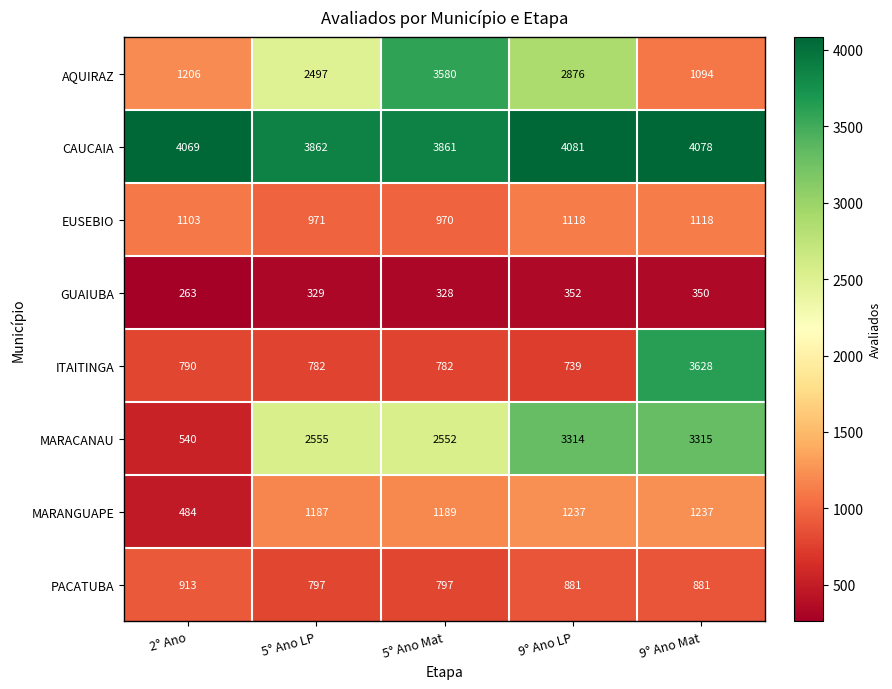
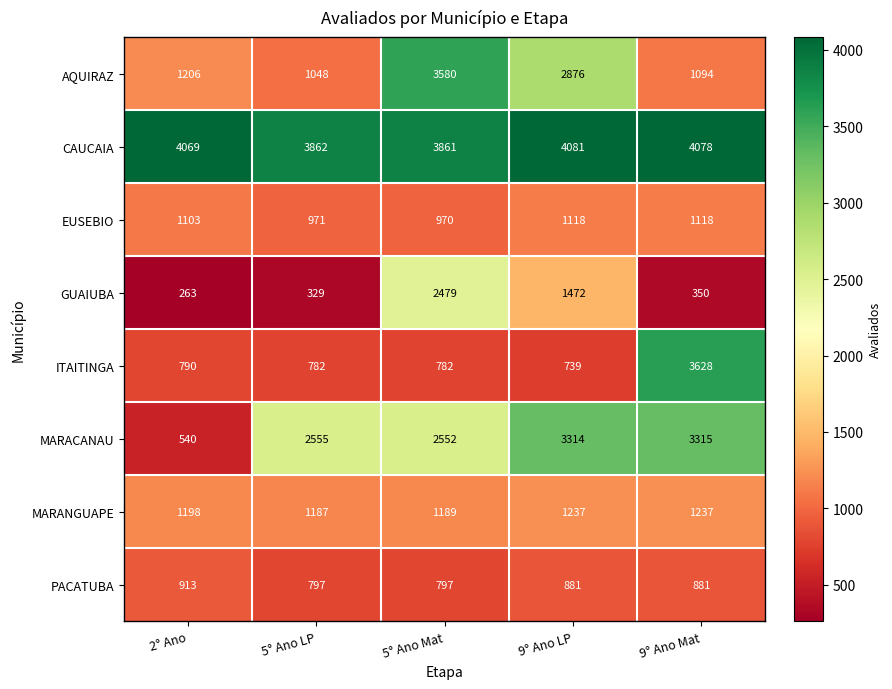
AQUIRAZ, 5° Ano LP: 2497 -> 1048
GUAIUBA, 5° Ano Mat: 328 -> 2479
GUAIUBA, 9° Ano LP: 352 -> 1472
MARANGUAPE, 2° Ano: 484 -> 1198
